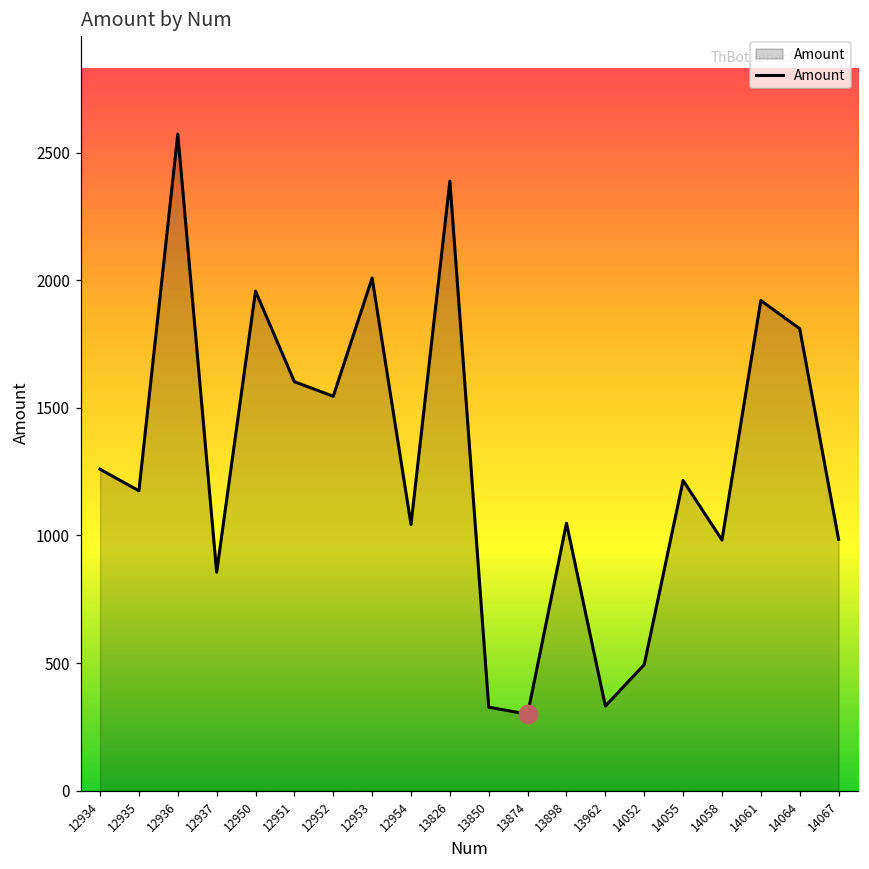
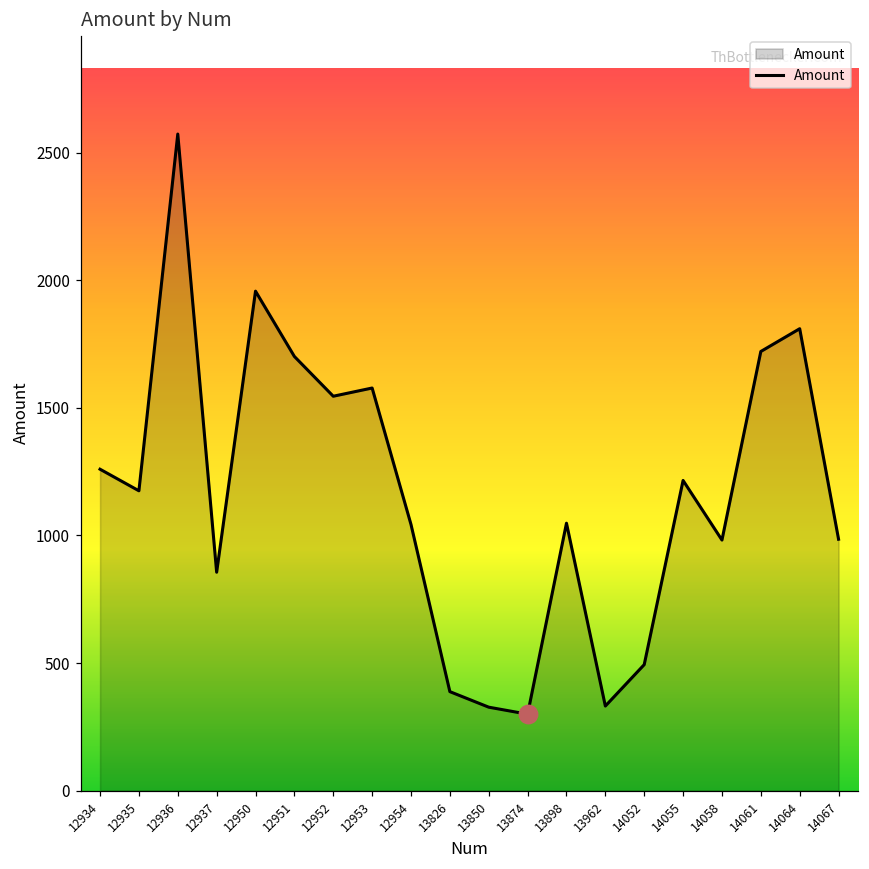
Amount, 12951: 1600 -> 1700
Amount, 12953: 2010 -> 1580
Amount, 13826: 2390 -> 390
Amount, 14061: 1920 -> 1720
